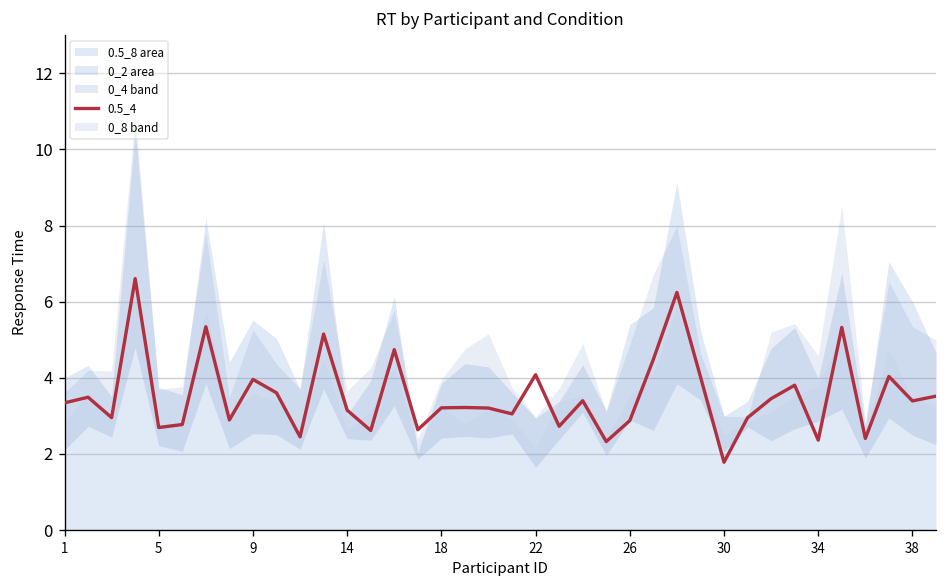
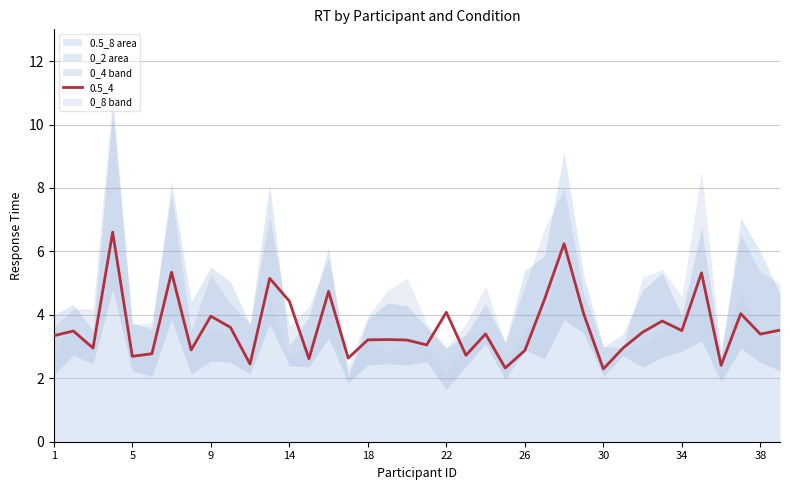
0.5_4, 14: 3.1 -> 4.4
0.5_4, 30: 1.8 -> 2.3
0.5_4, 34: 2.4 -> 3.5
